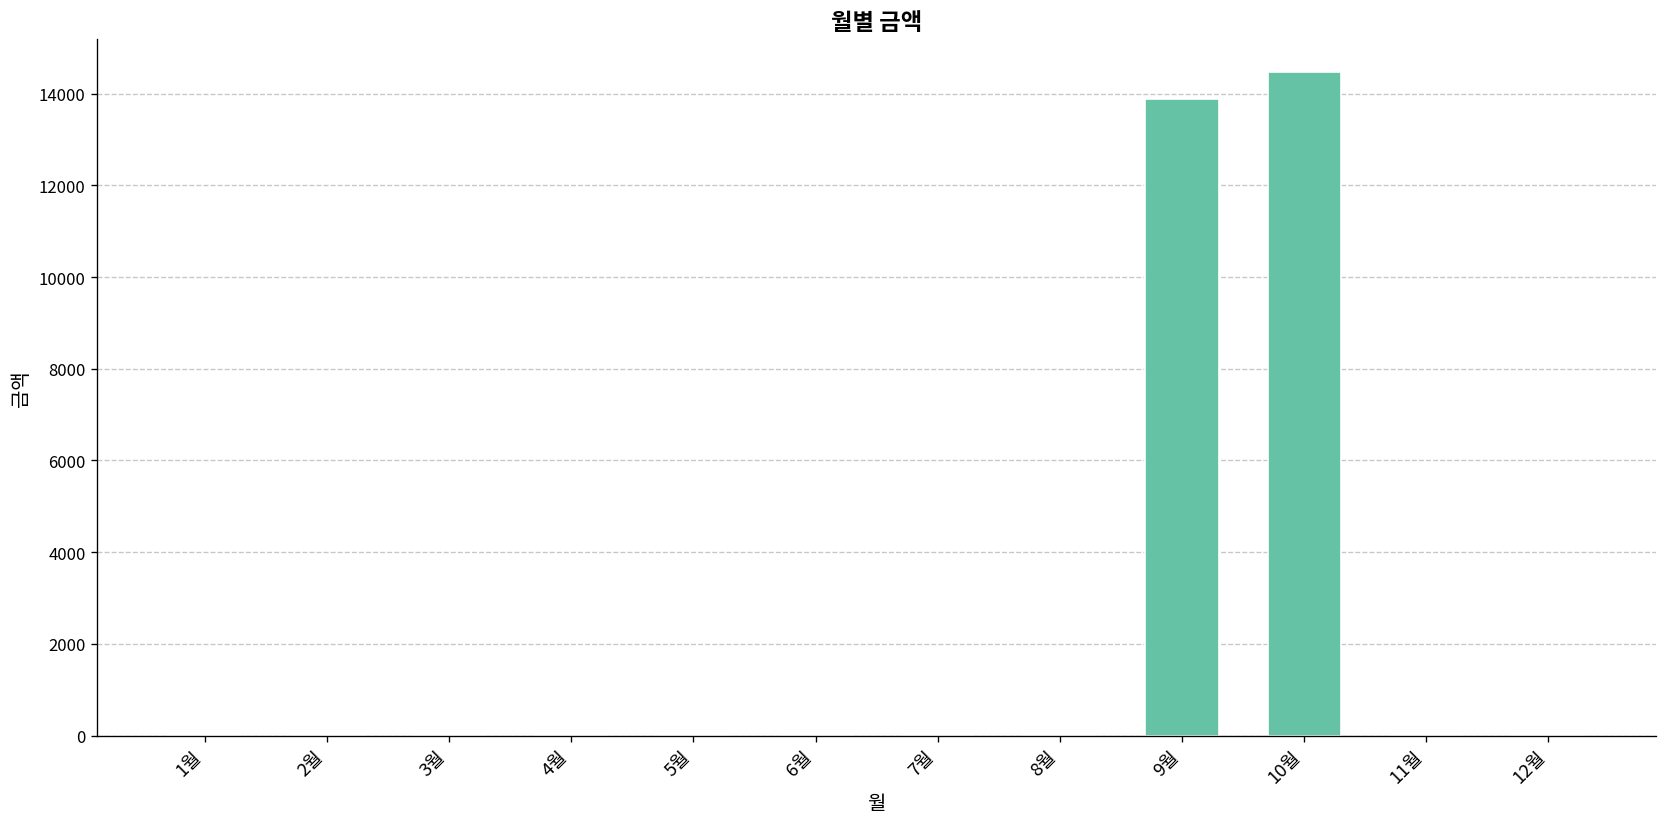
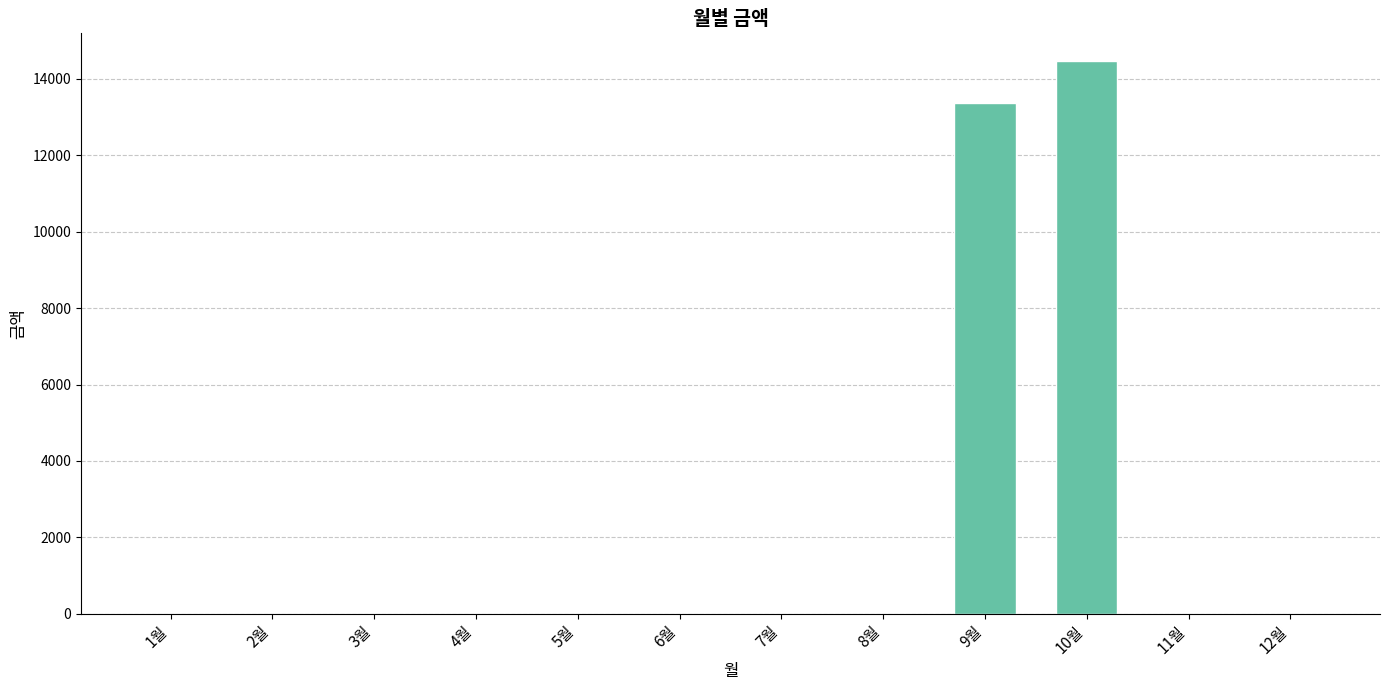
9월: 13900 -> 13400
